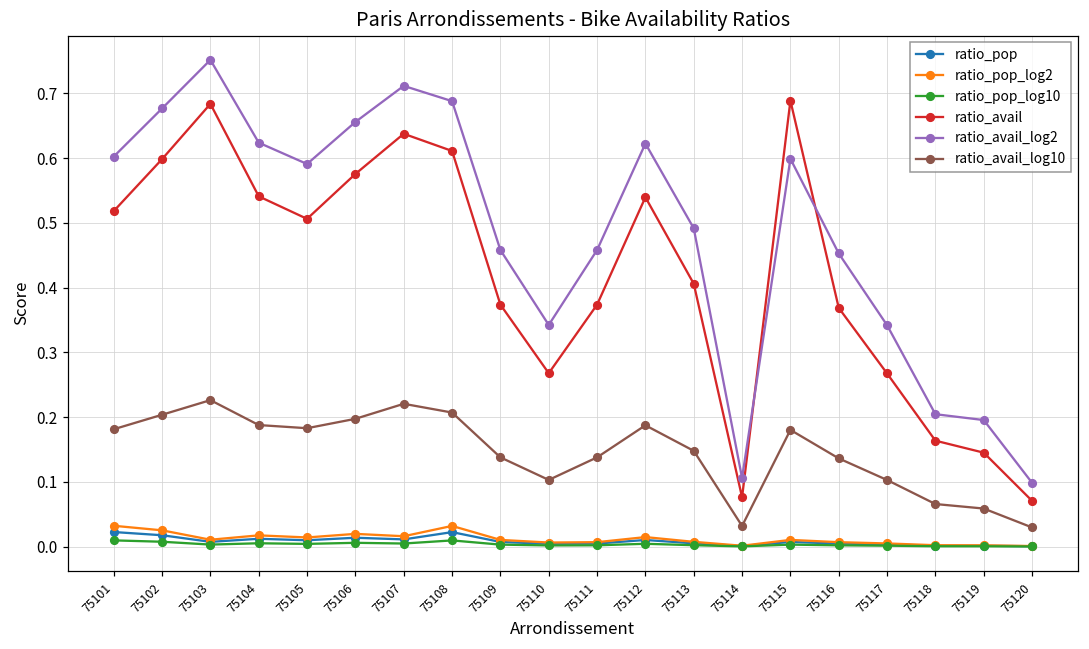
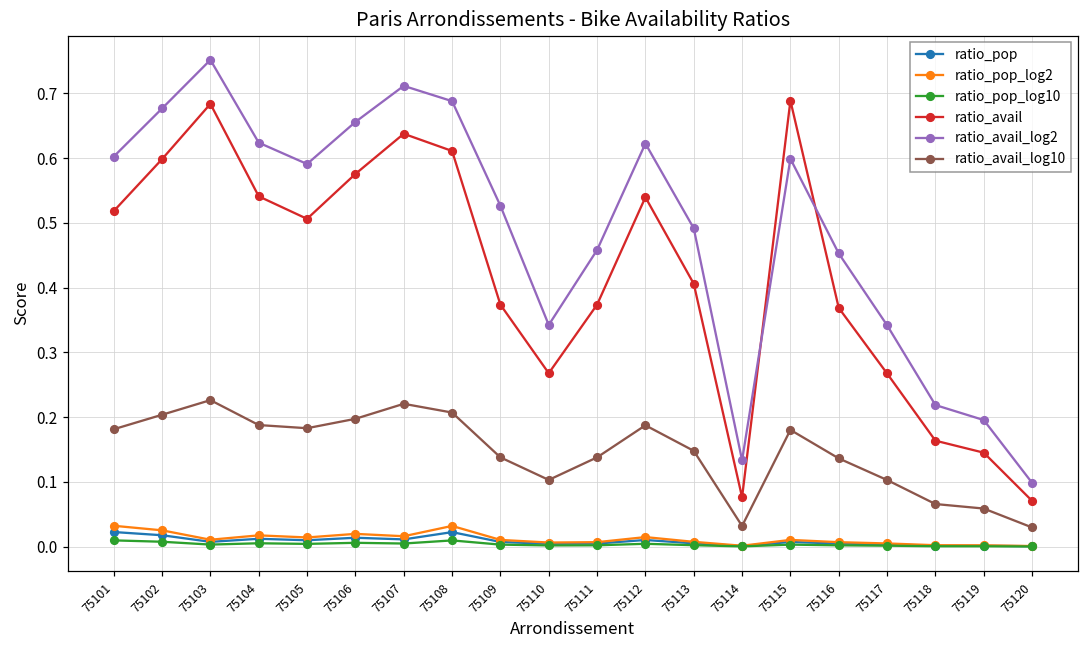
ratio_avail_log2, 75109: 0.46 -> 0.53
ratio_avail_log2, 75114: 0.11 -> 0.13
ratio_avail_log2, 75118: 0.20 -> 0.22
